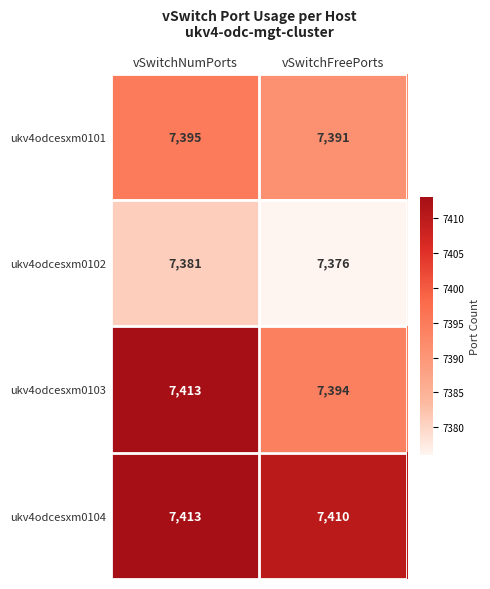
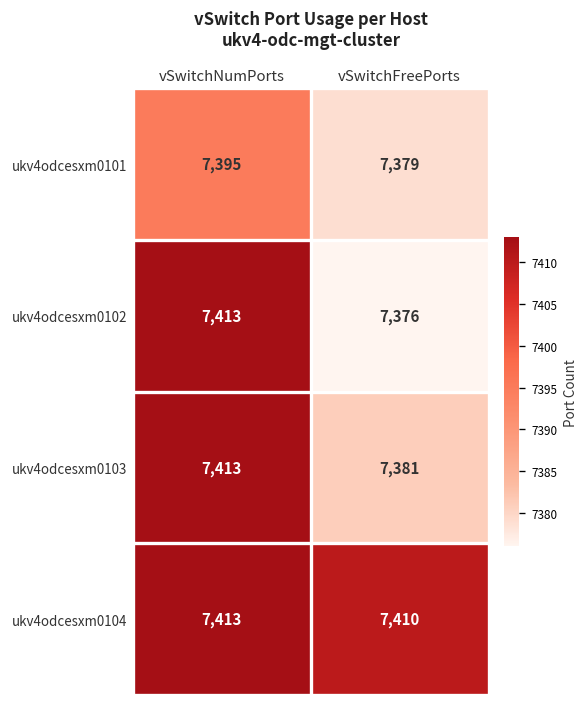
ukv4odcesxm0101, vSwitchFreePorts: 7,391 -> 7,379
ukv4odcesxm0102, vSwitchNumPorts: 7,381 -> 7,413
ukv4odcesxm0103, vSwitchFreePorts: 7,394 -> 7,381
